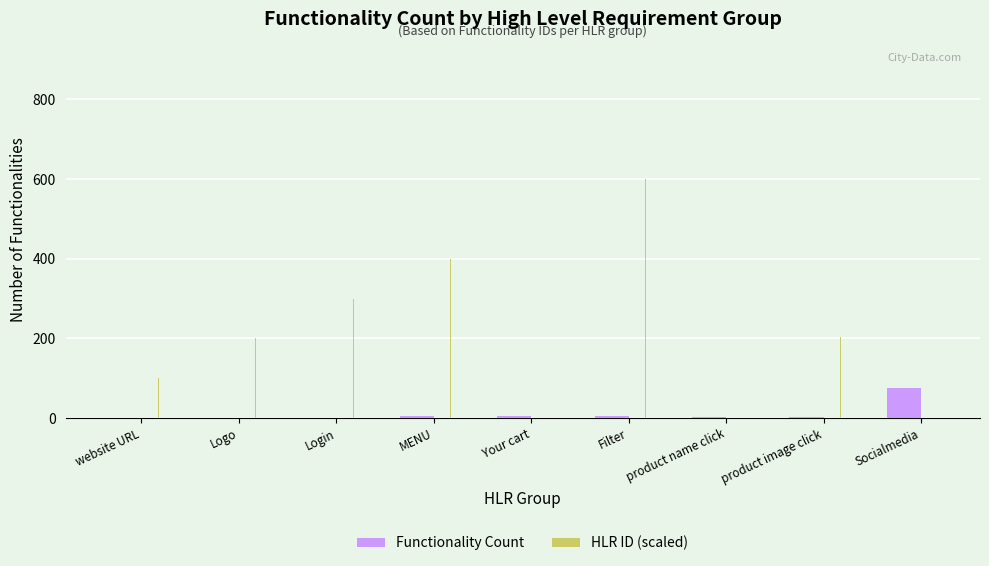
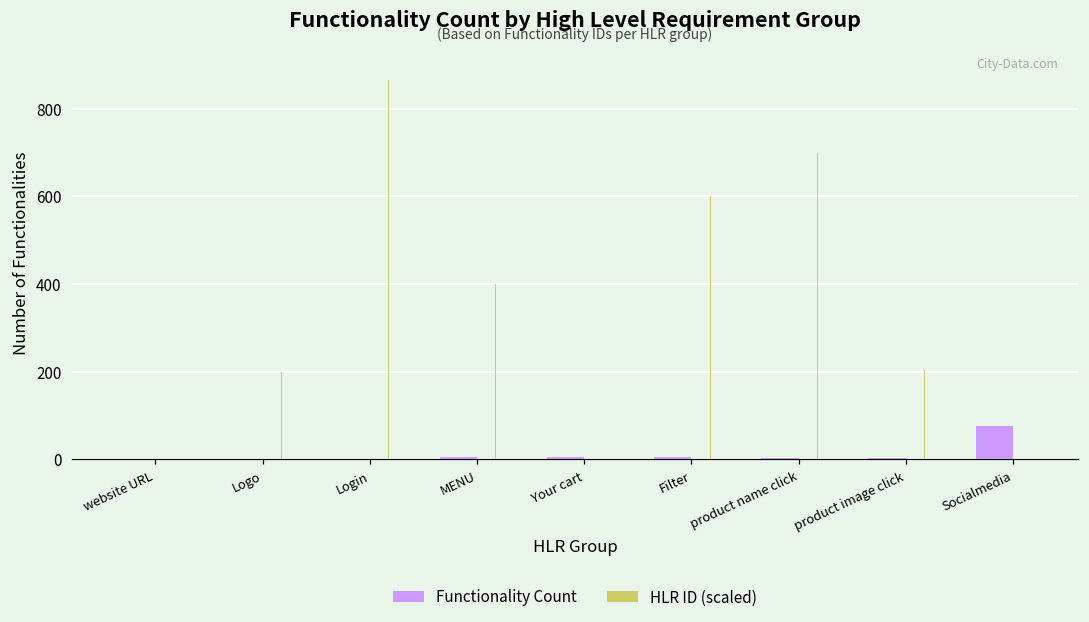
HLR ID (scaled), Login: 300 -> 870
